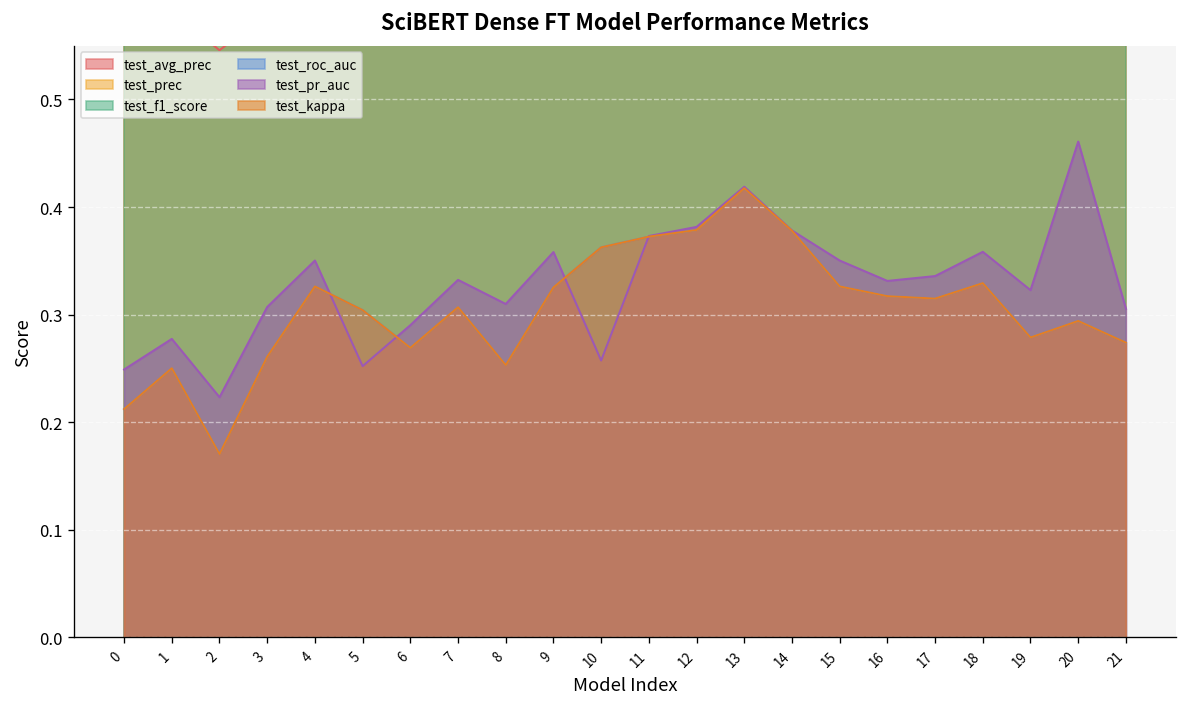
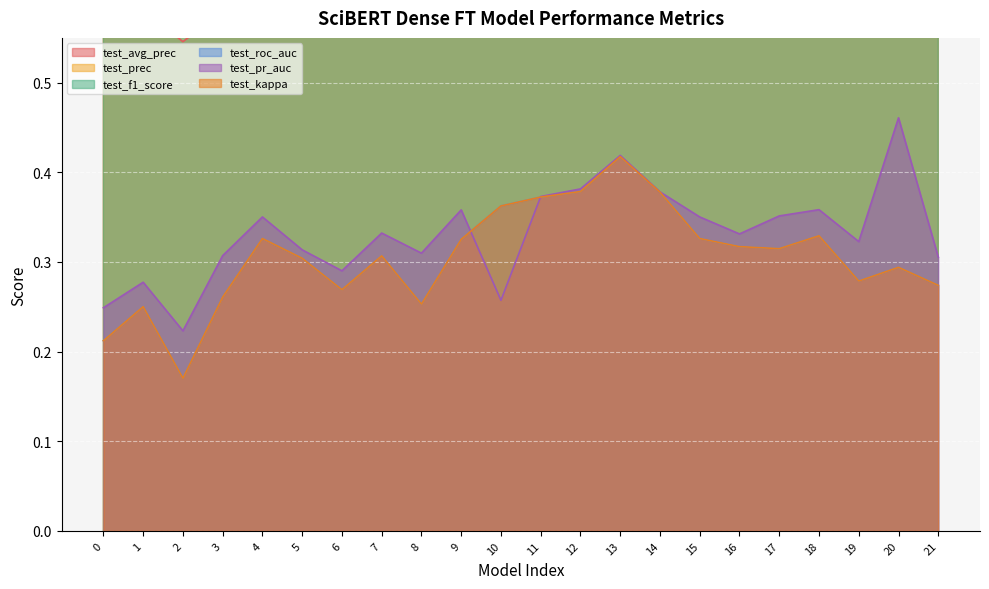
test_pr_auc, 5: 0.25 -> 0.31
test_pr_auc, 17: 0.34 -> 0.35
